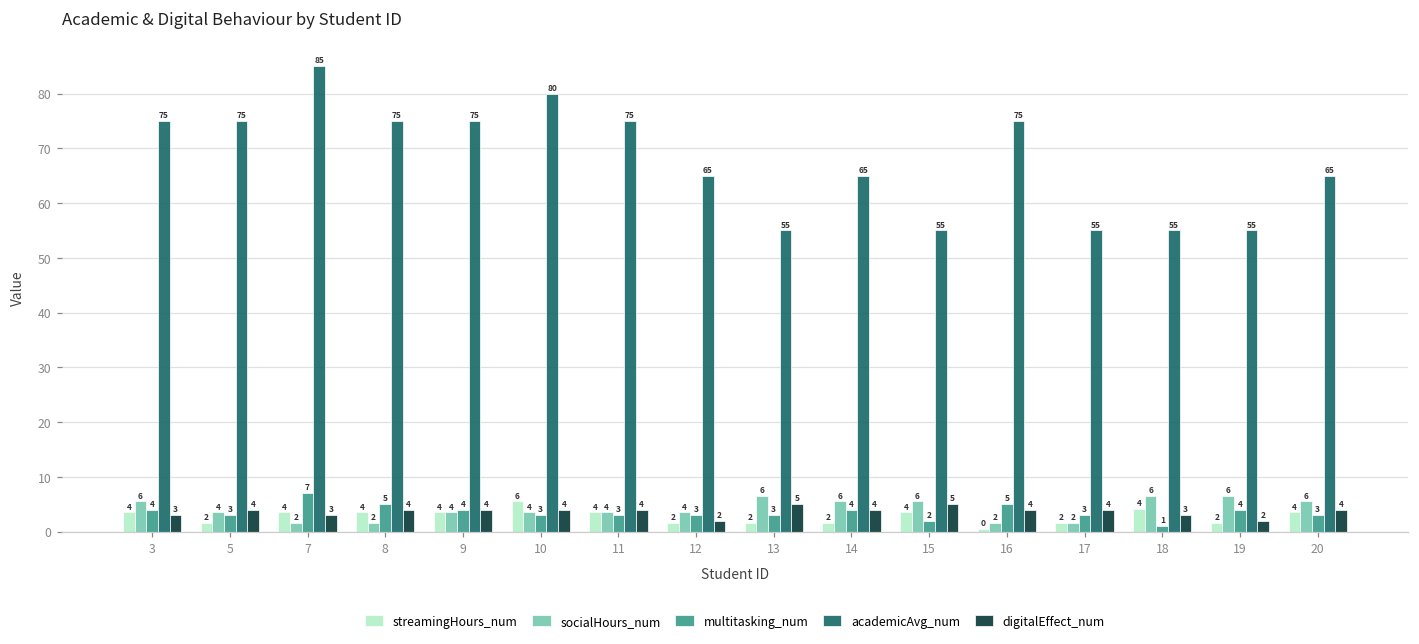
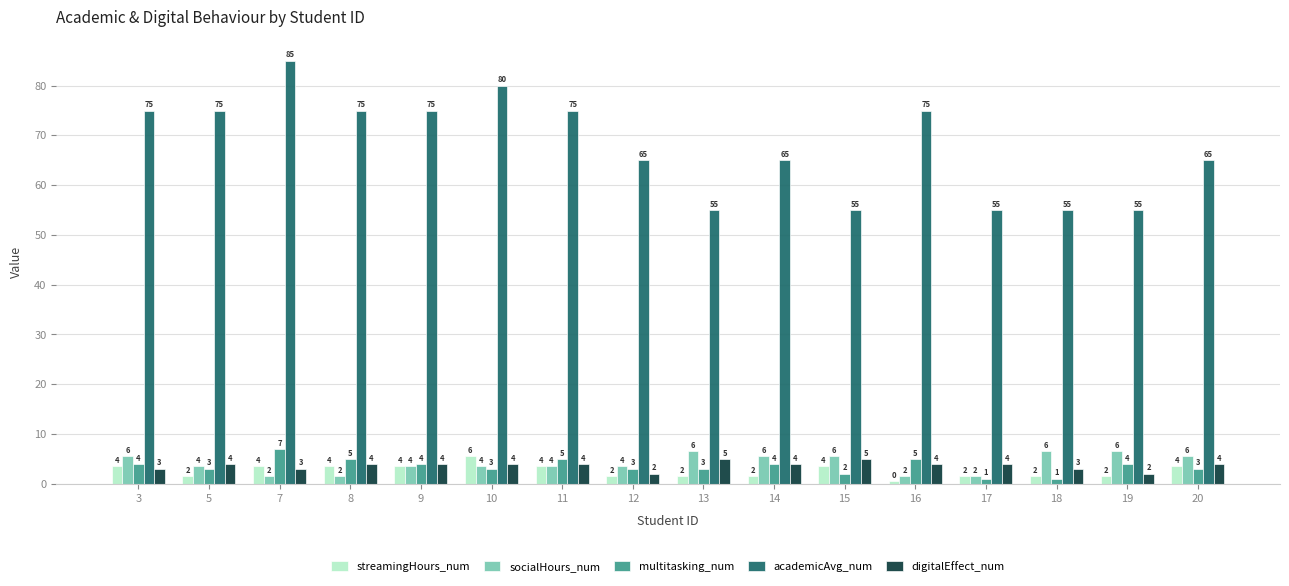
multitasking_num, 11: 3 -> 5
multitasking_num, 17: 3 -> 1
streamingHours_num, 18: 4 -> 2
